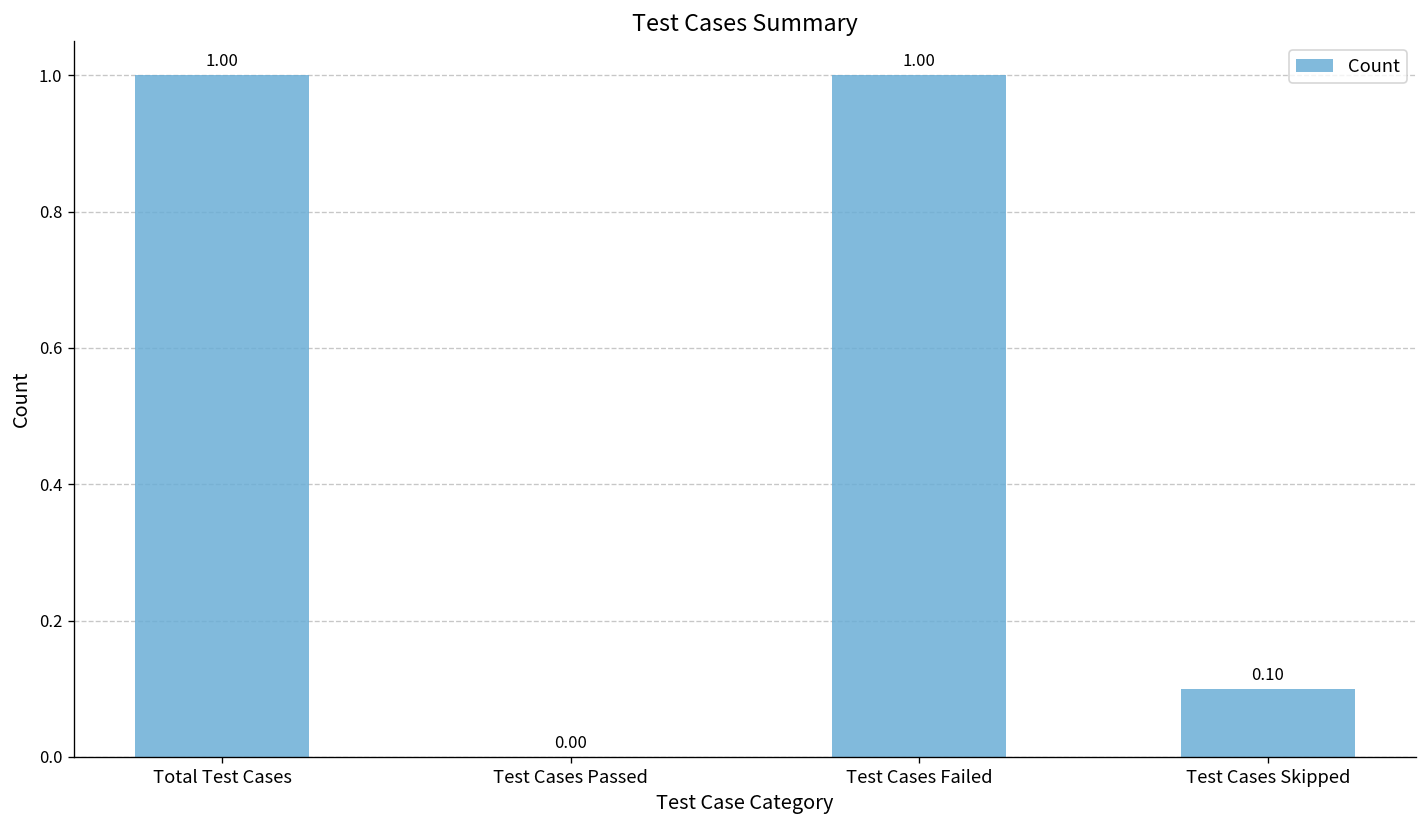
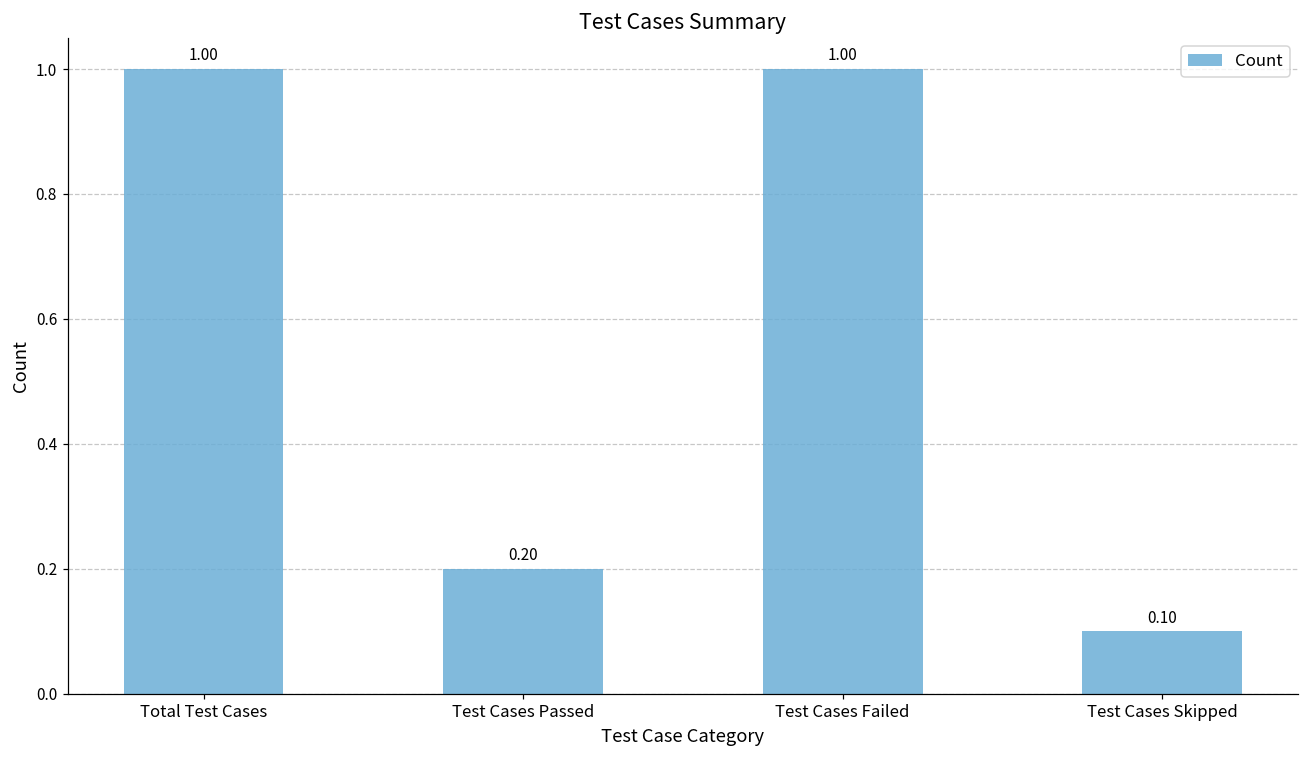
Test Cases Passed: 0.00 -> 0.20
